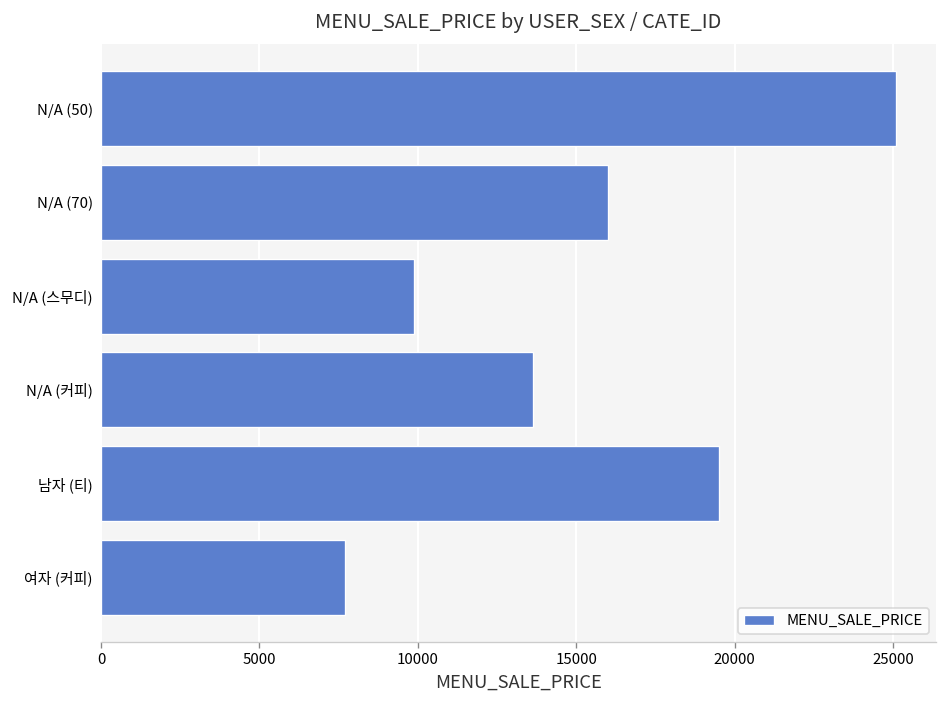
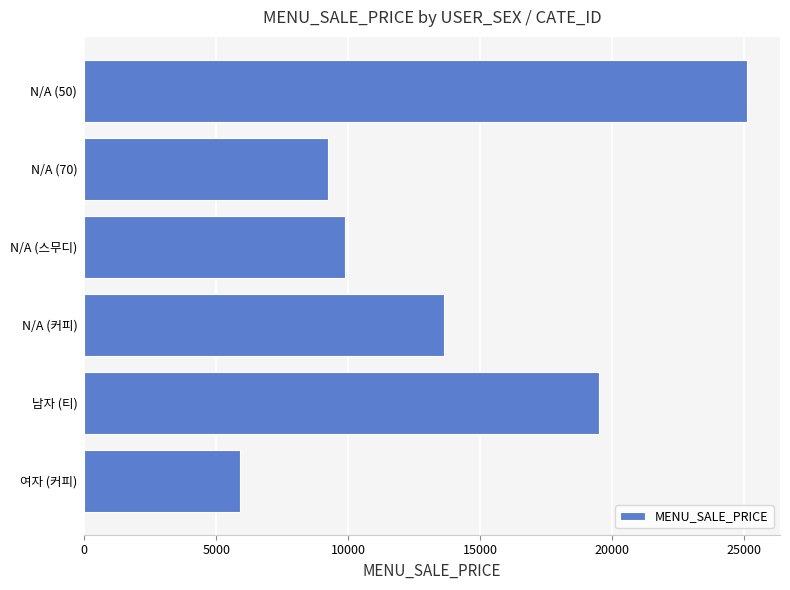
N/A (70): 16000 -> 9200
여자 (커피): 7700 -> 5900
